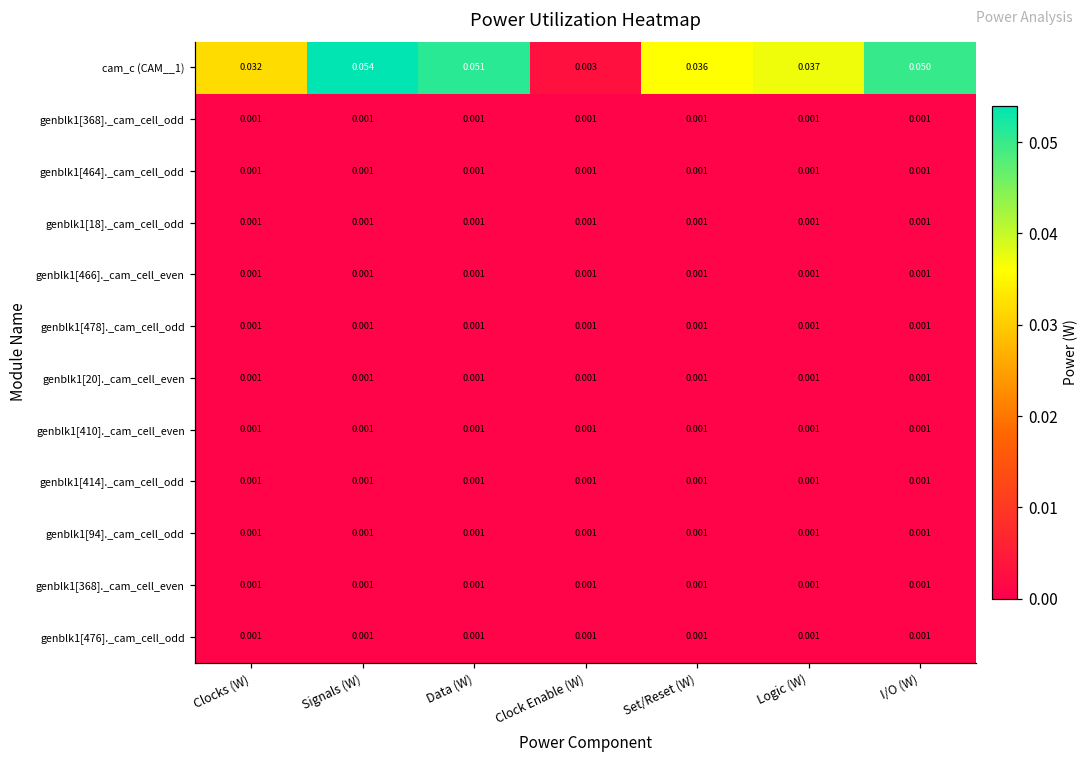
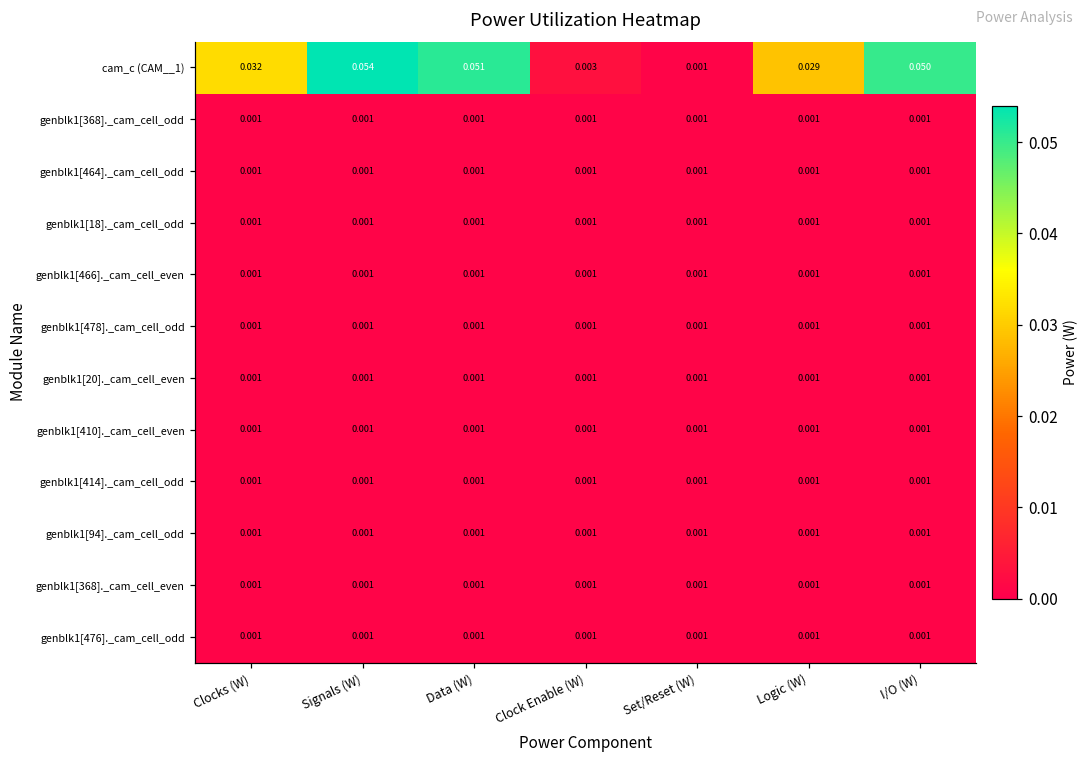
cam_c (CAM__1), Set/Reset (W): 0.036 -> 0.001
cam_c (CAM__1), Logic (W): 0.037 -> 0.029
